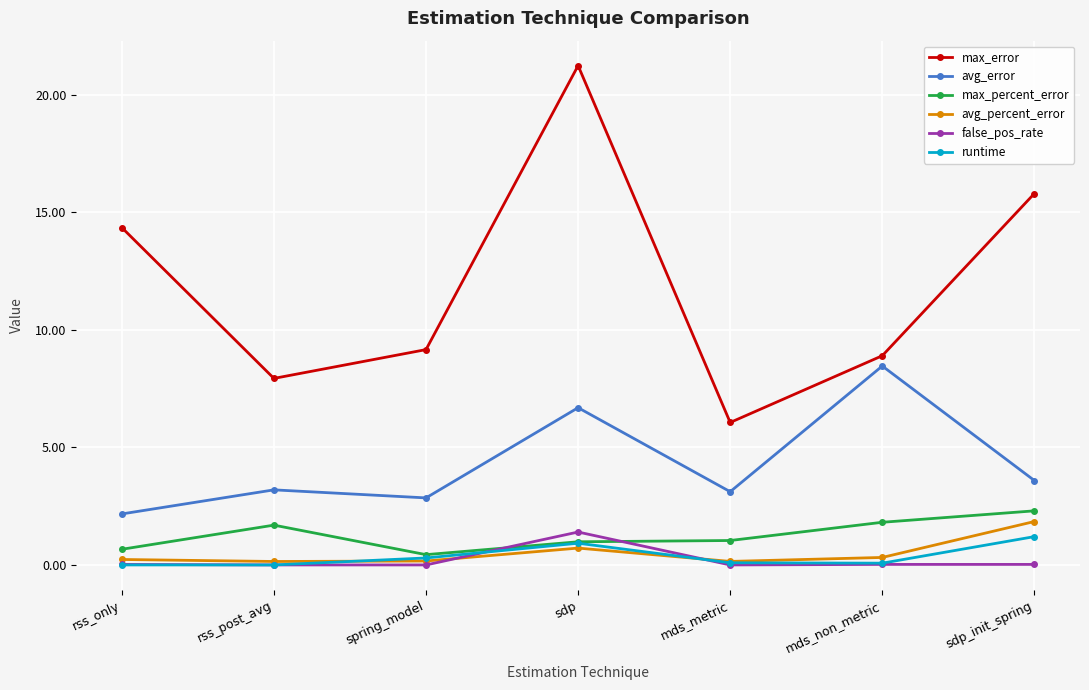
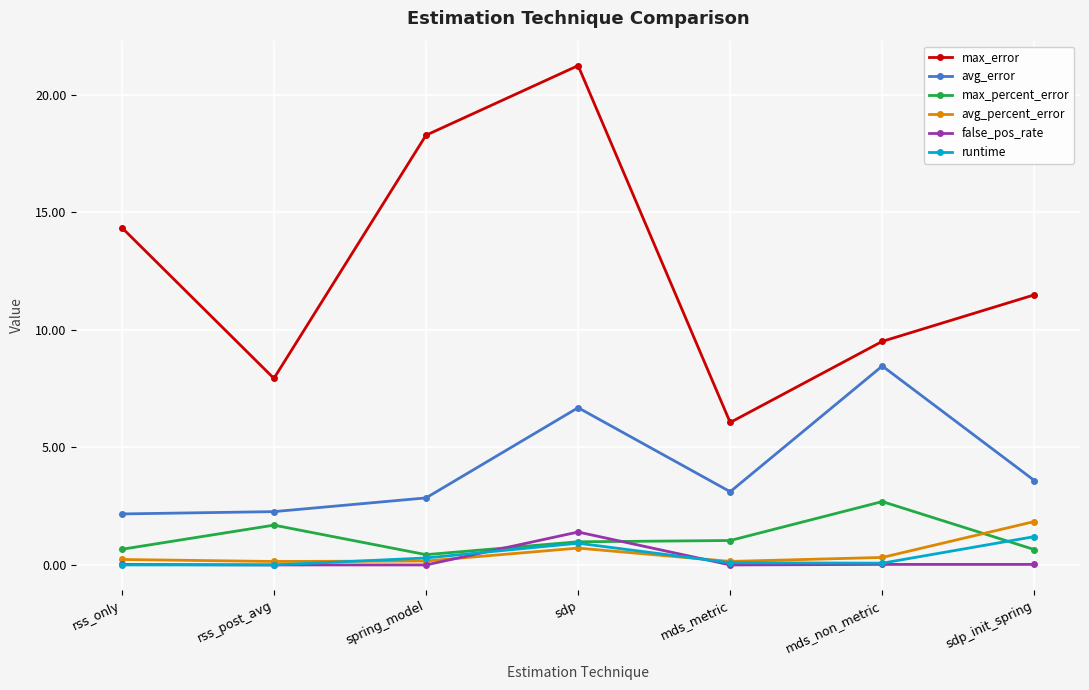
avg_error, rss_post_avg: 3.2 -> 2.3
max_error, spring_model: 9.2 -> 18.3
max_error, mds_non_metric: 8.9 -> 9.5
max_percent_error, mds_non_metric: 1.8 -> 2.7
max_error, sdp_init_spring: 15.8 -> 11.5
max_percent_error, sdp_init_spring: 2.3 -> 0.7
